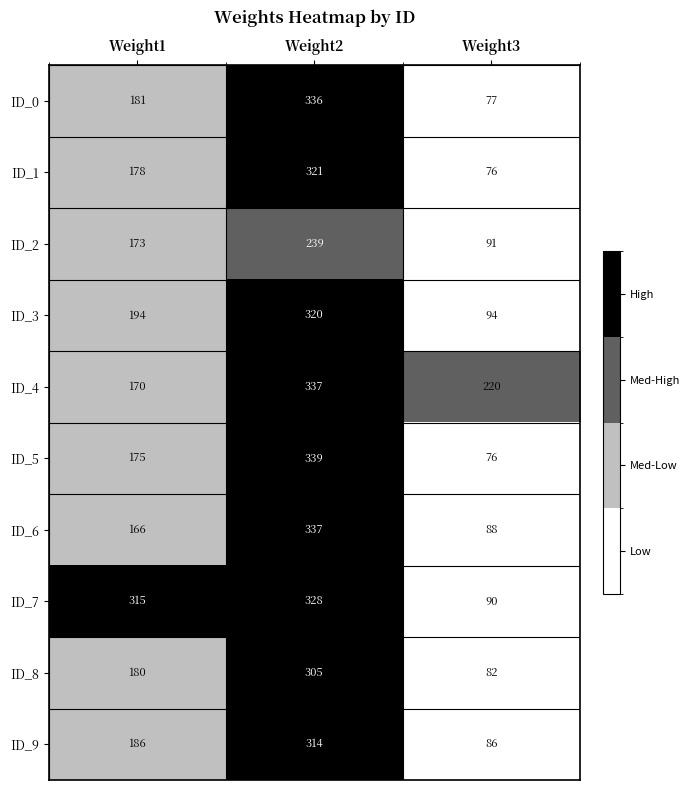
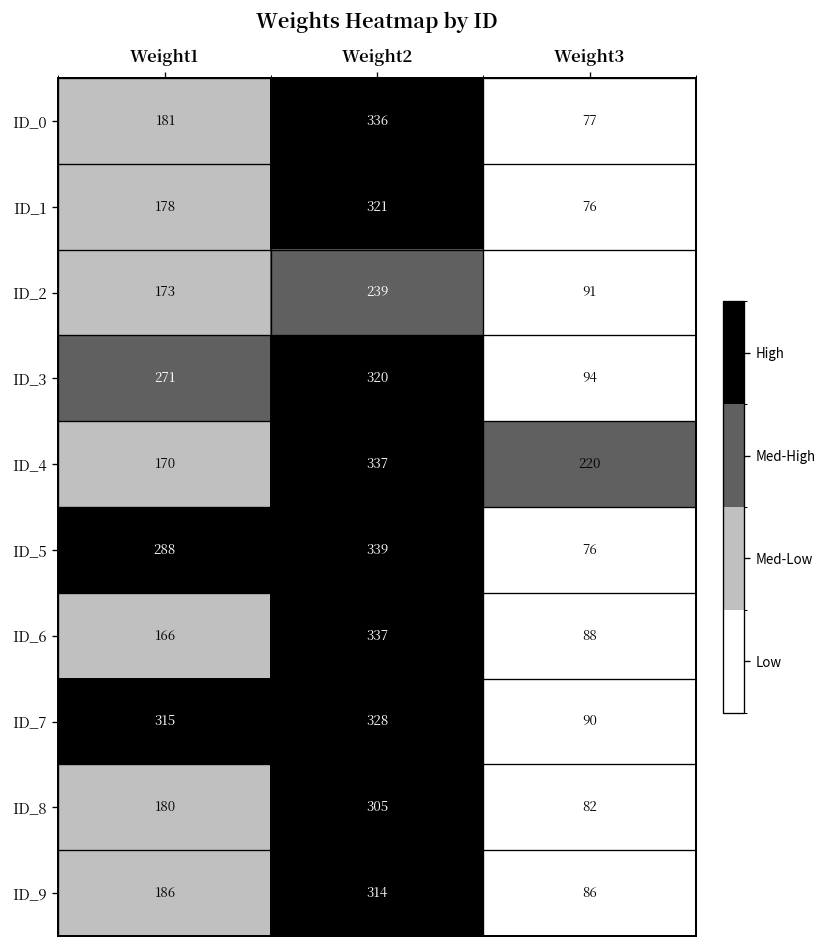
ID_3, Weight1: 194 -> 271
ID_5, Weight1: 175 -> 288
